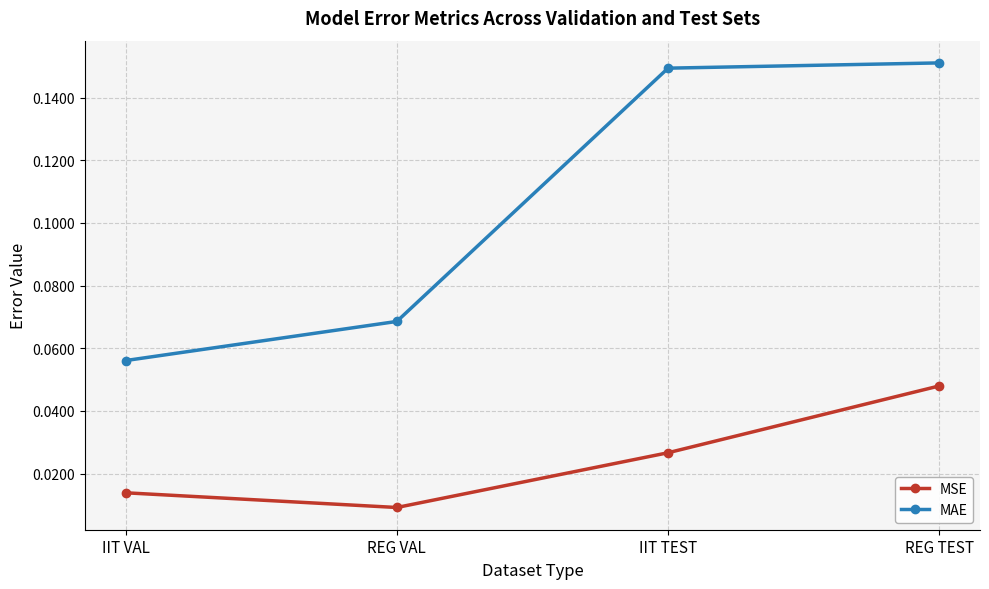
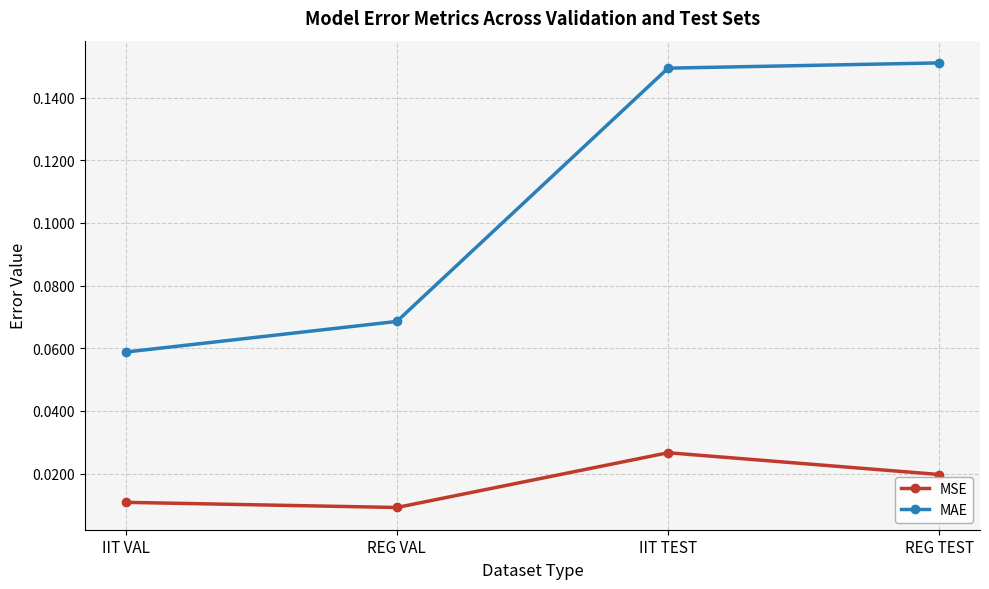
MSE, IIT VAL: 0.014 -> 0.011
MAE, IIT VAL: 0.056 -> 0.059
MSE, REG TEST: 0.048 -> 0.020
